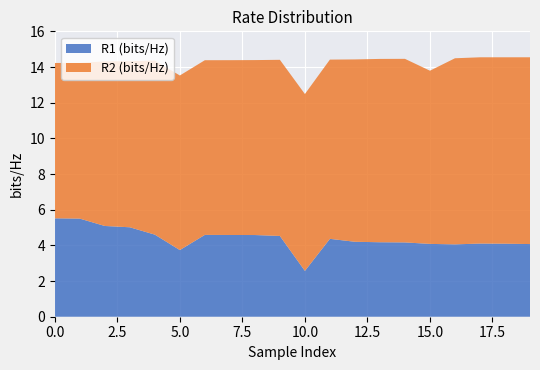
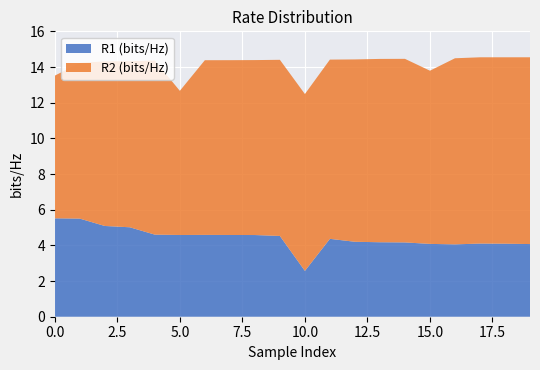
R2 (bits/Hz), 0.0: 8.7 -> 8.0
R1 (bits/Hz), 5.0: 3.7 -> 4.6
R2 (bits/Hz), 5.0: 9.8 -> 8.1
